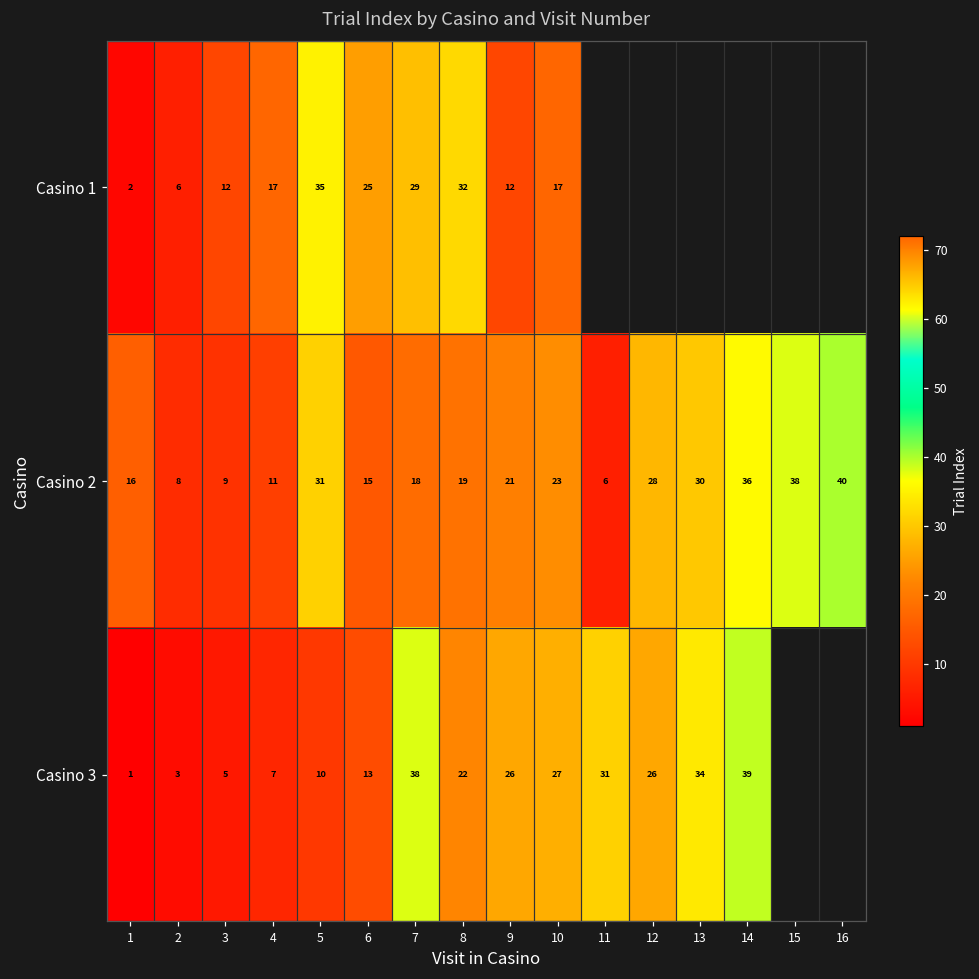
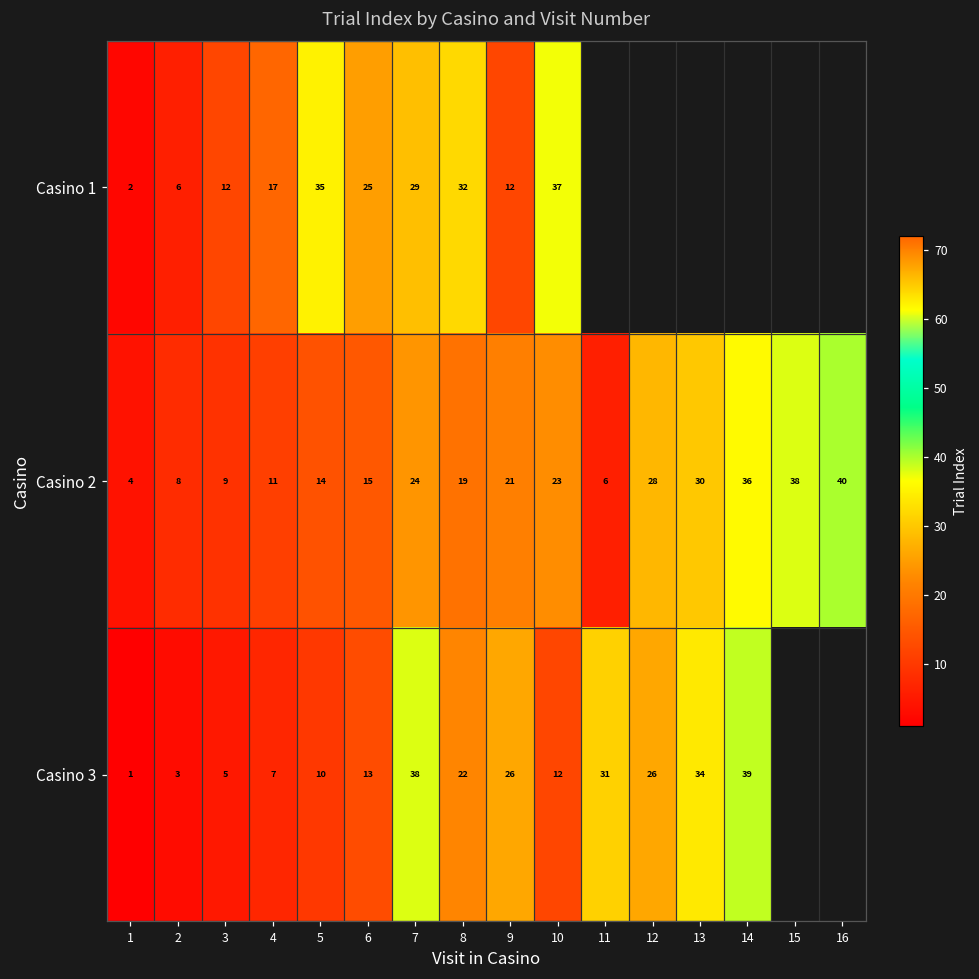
Casino 1, 10: 17 -> 37
Casino 2, 1: 16 -> 4
Casino 2, 5: 31 -> 14
Casino 2, 7: 18 -> 24
Casino 3, 10: 27 -> 12
